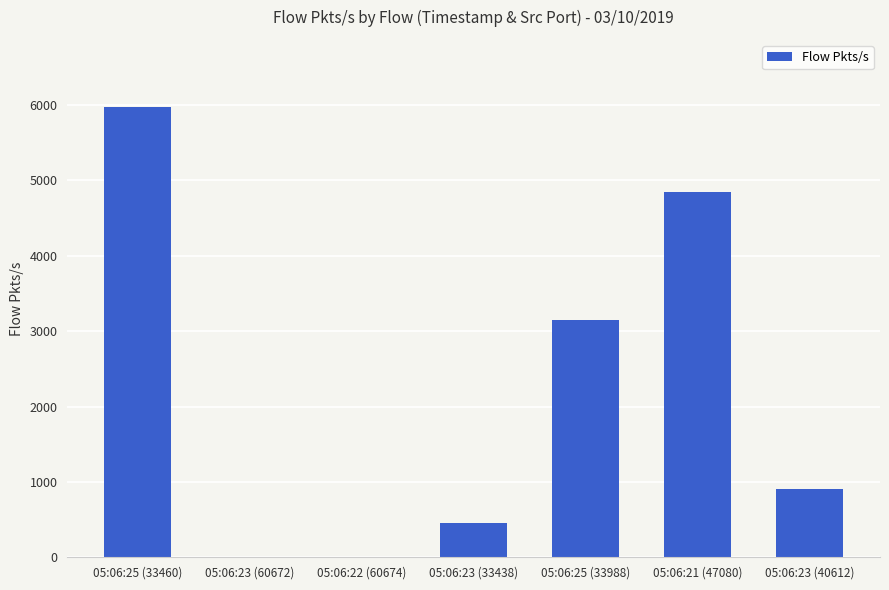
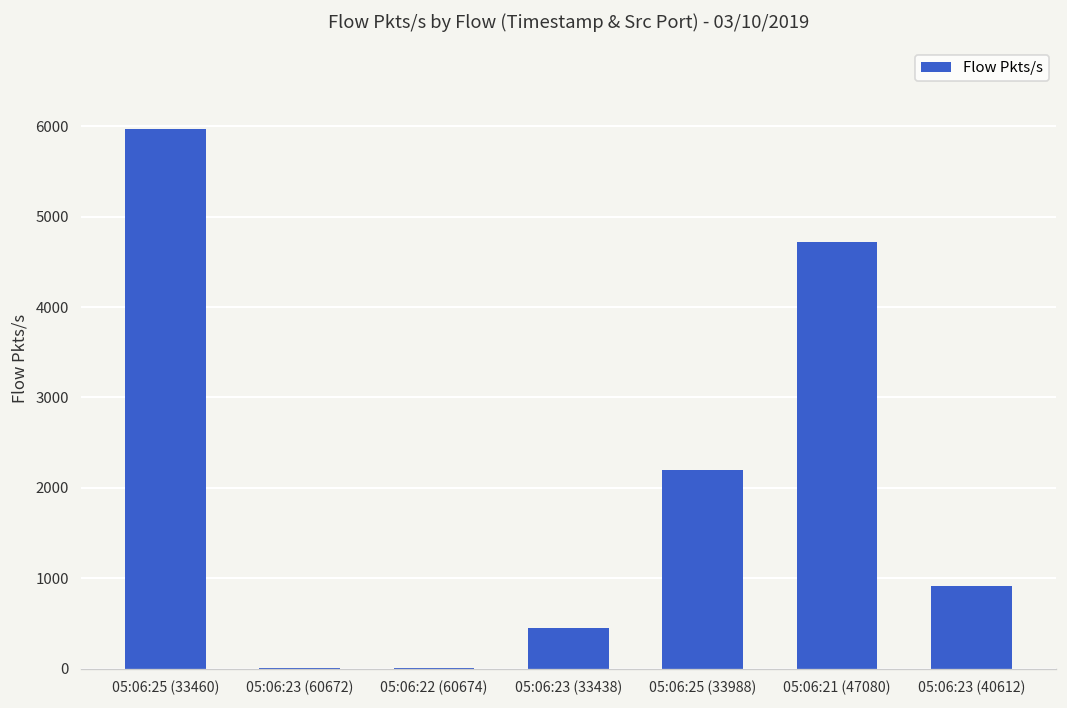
05:06:25 (33988): 3100 -> 2200
05:06:21 (47080): 4800 -> 4700
